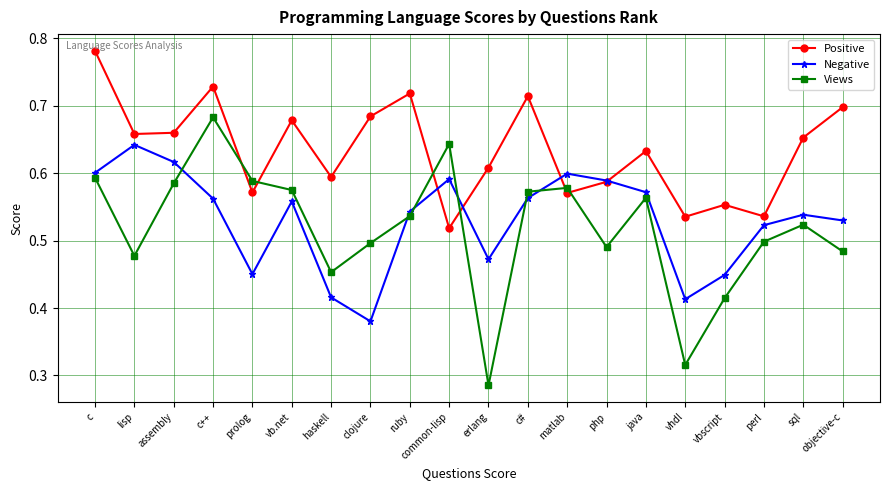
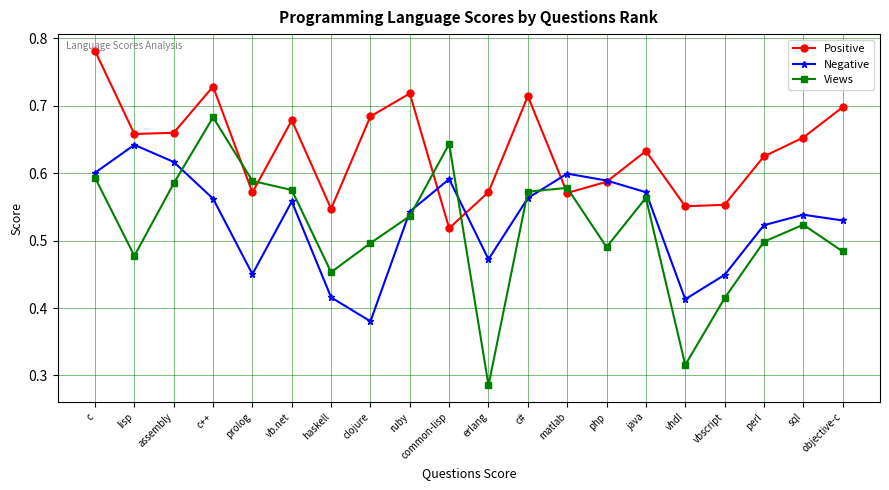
Positive, haskell: 0.59 -> 0.55
Positive, erlang: 0.61 -> 0.57
Positive, vhdl: 0.54 -> 0.55
Positive, perl: 0.54 -> 0.62
